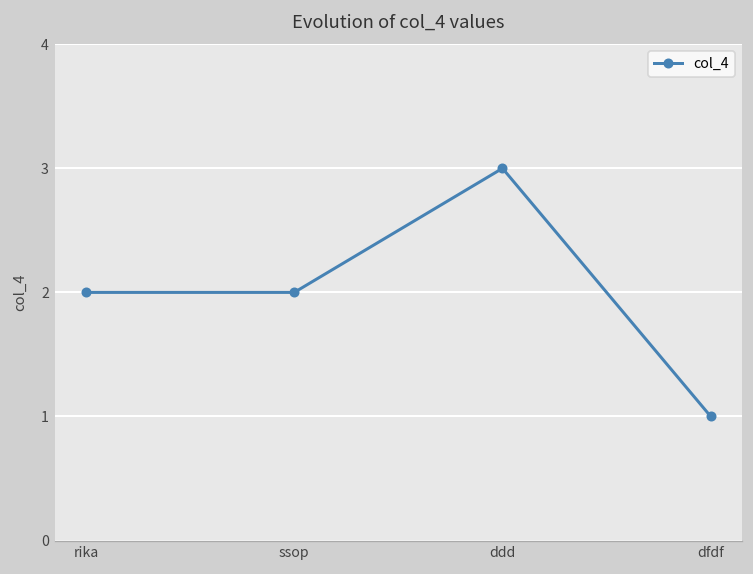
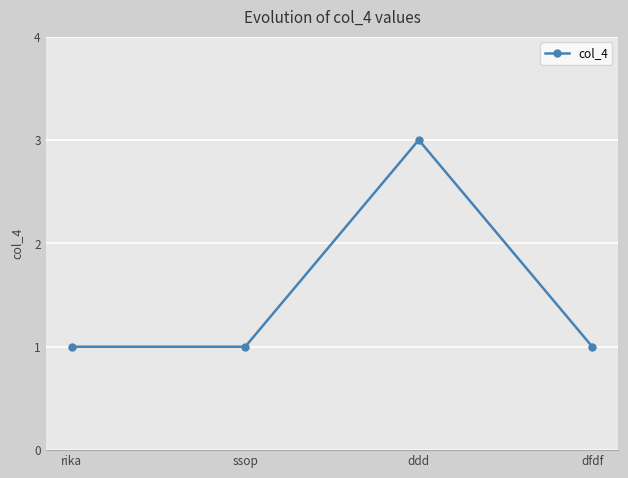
rika: 2 -> 1
ssop: 2 -> 1
